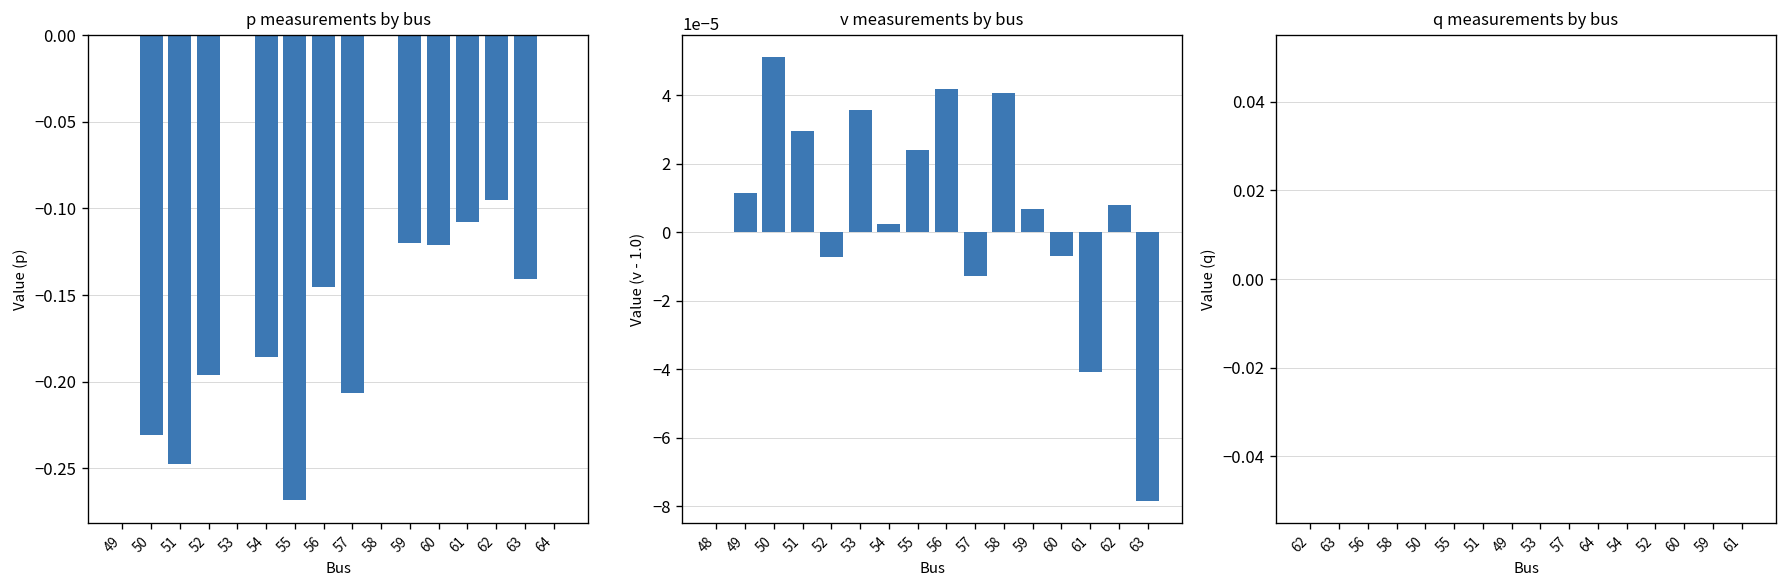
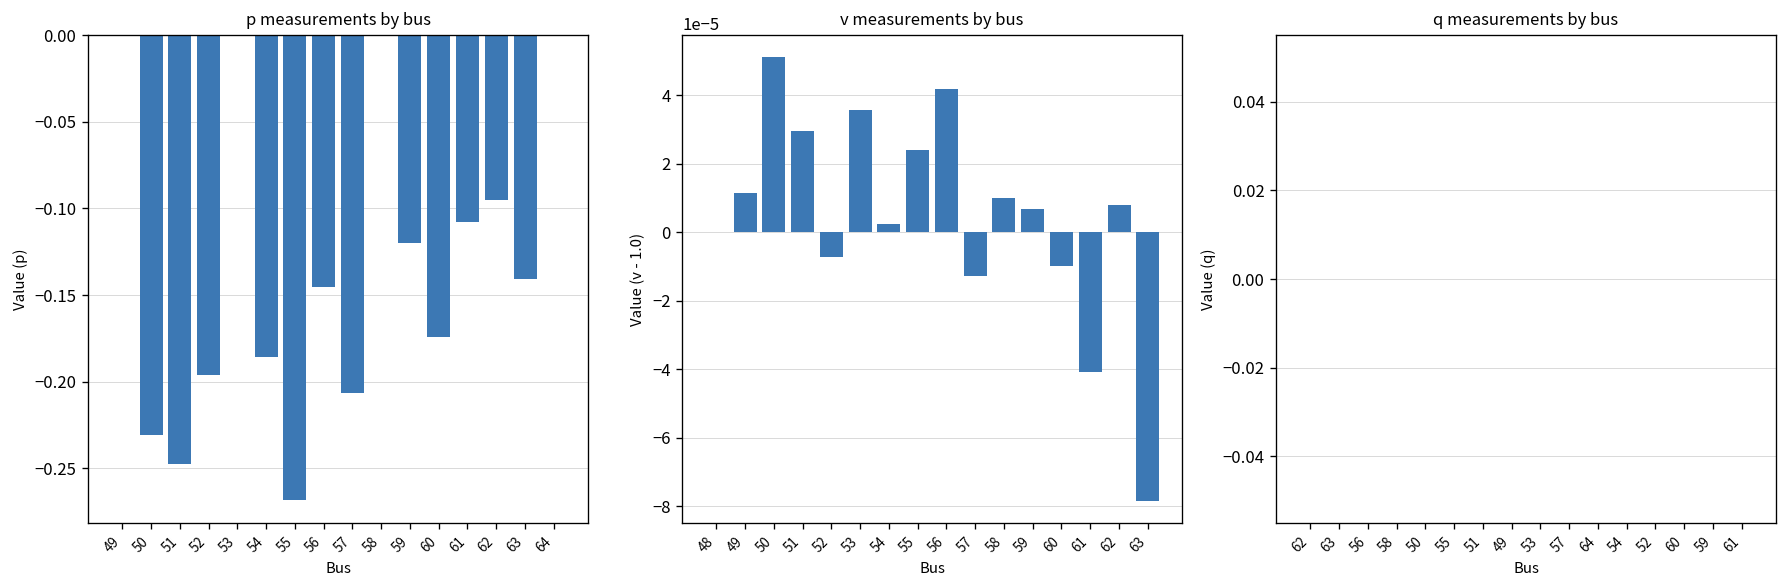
p measurements by bus, 60: -0.121 -> -0.174
v measurements by bus, 58: 0.000041 -> 0.000010
v measurements by bus, 60: -0.000007 -> -0.000010
